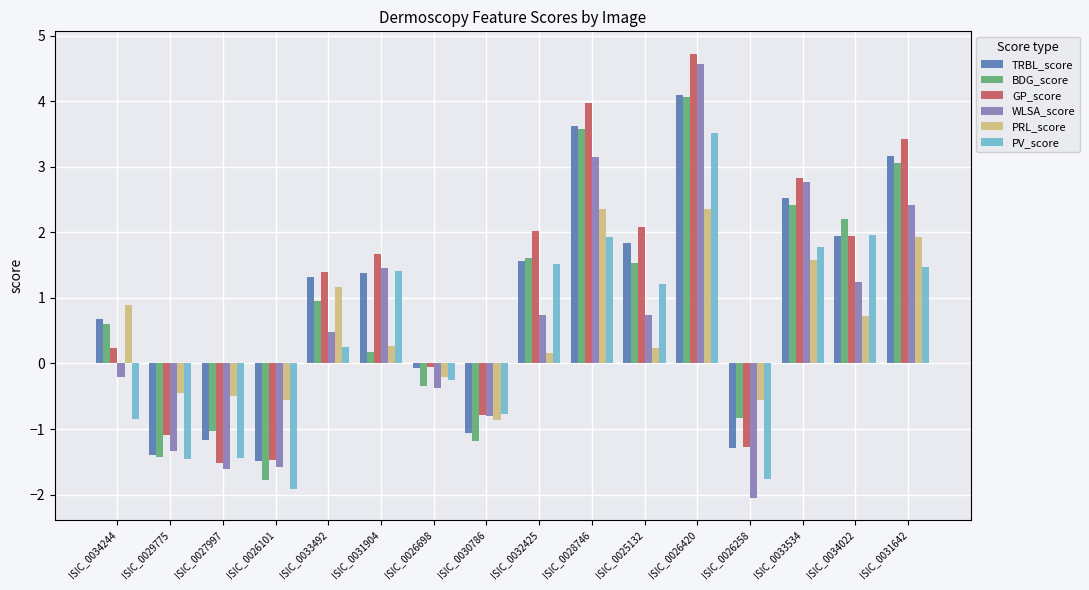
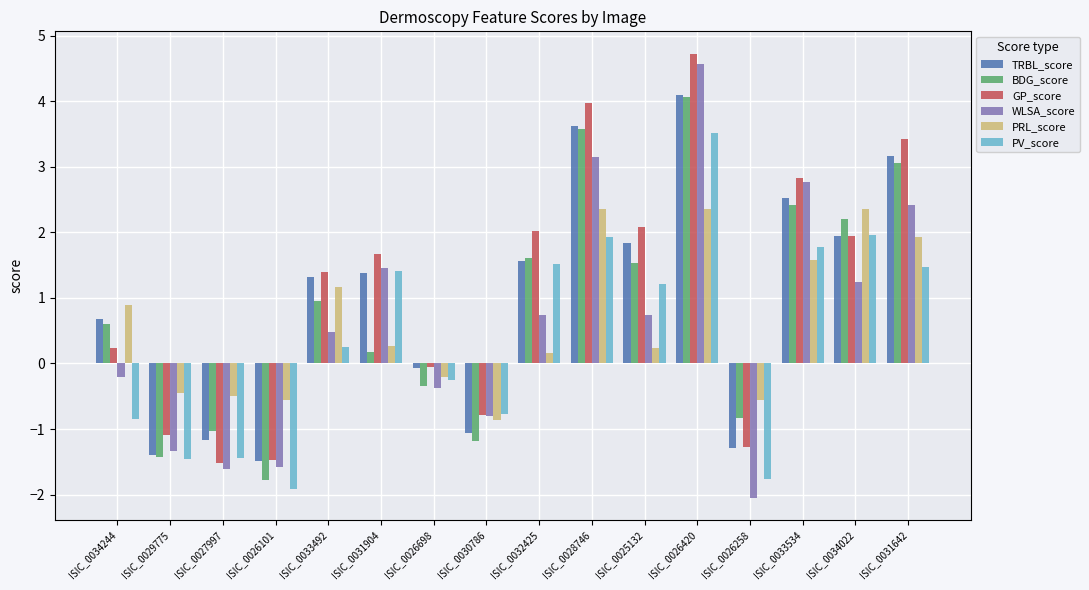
PRL_score, ISIC_0034022: 0.7 -> 2.4
